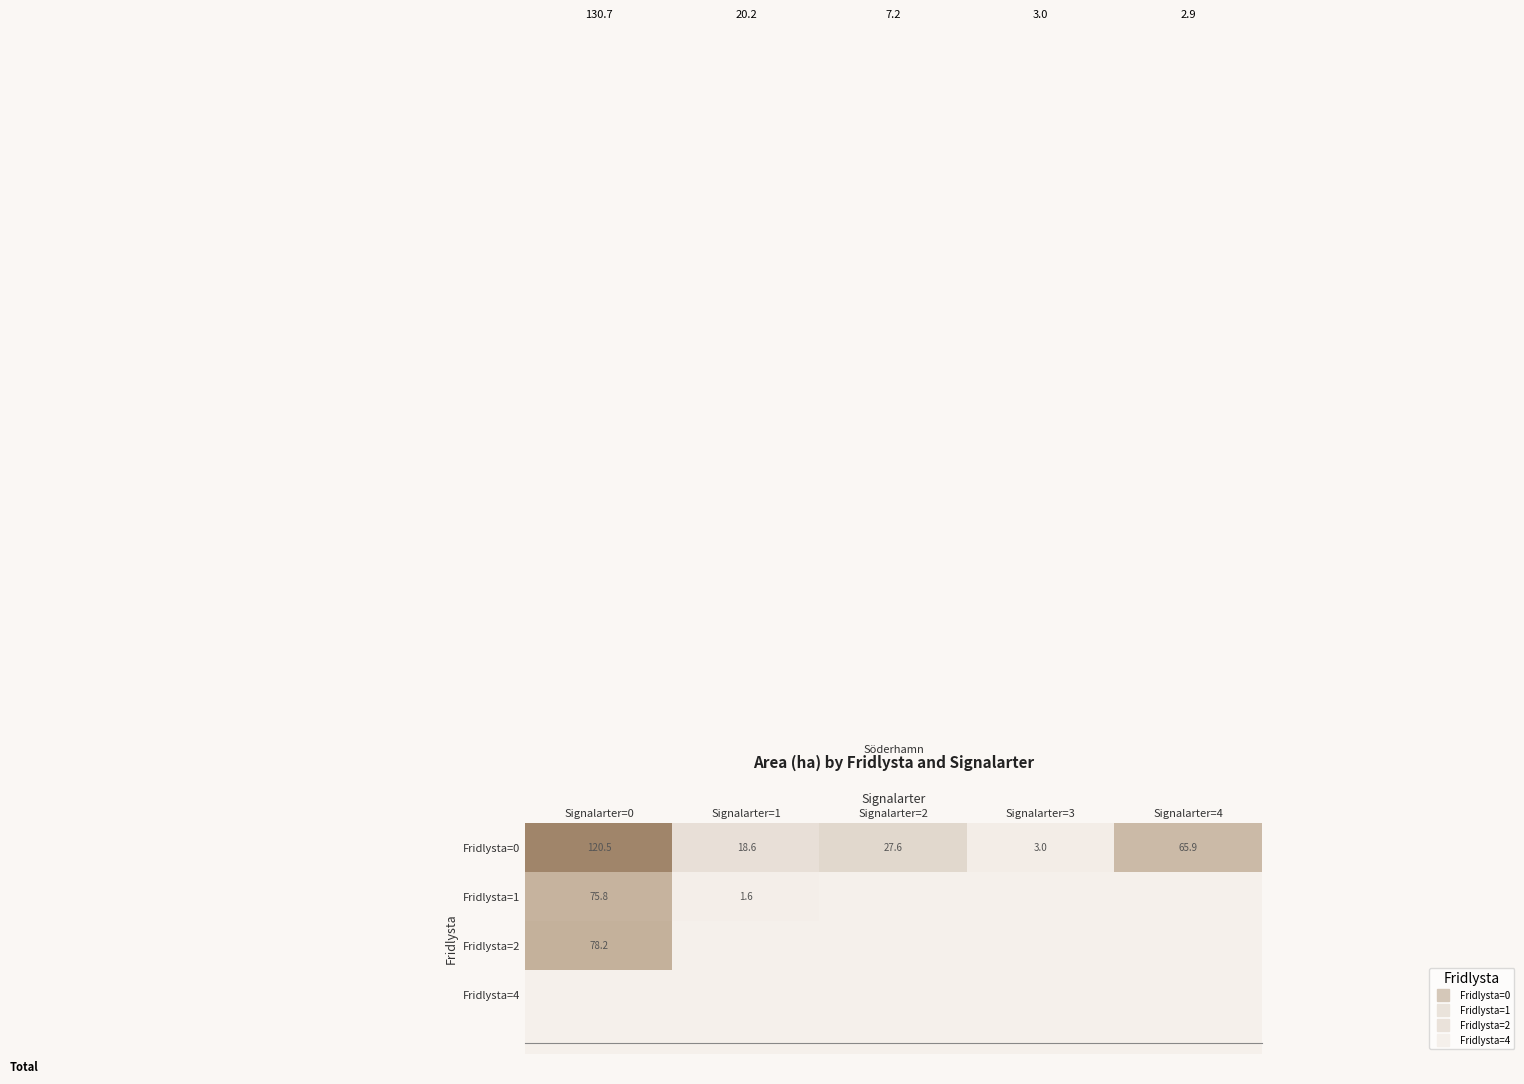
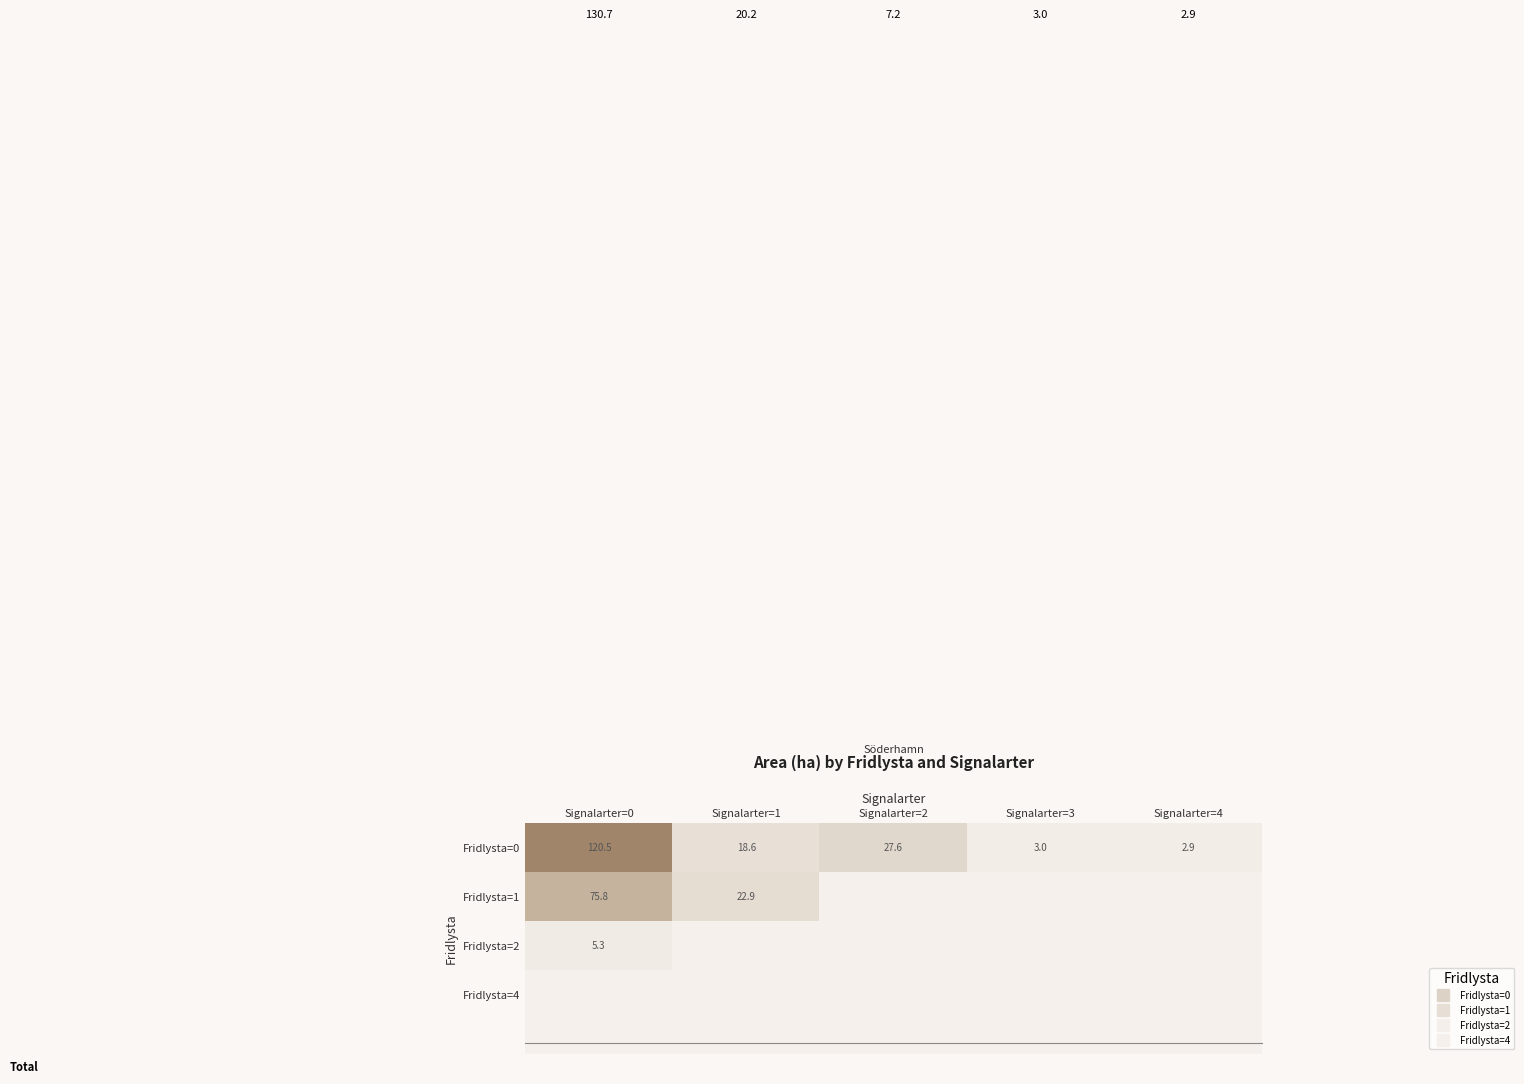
Fridlysta=0, Signalarter=4: 65.9 -> 2.9
Fridlysta=1, Signalarter=1: 1.6 -> 22.9
Fridlysta=2, Signalarter=0: 78.2 -> 5.3
